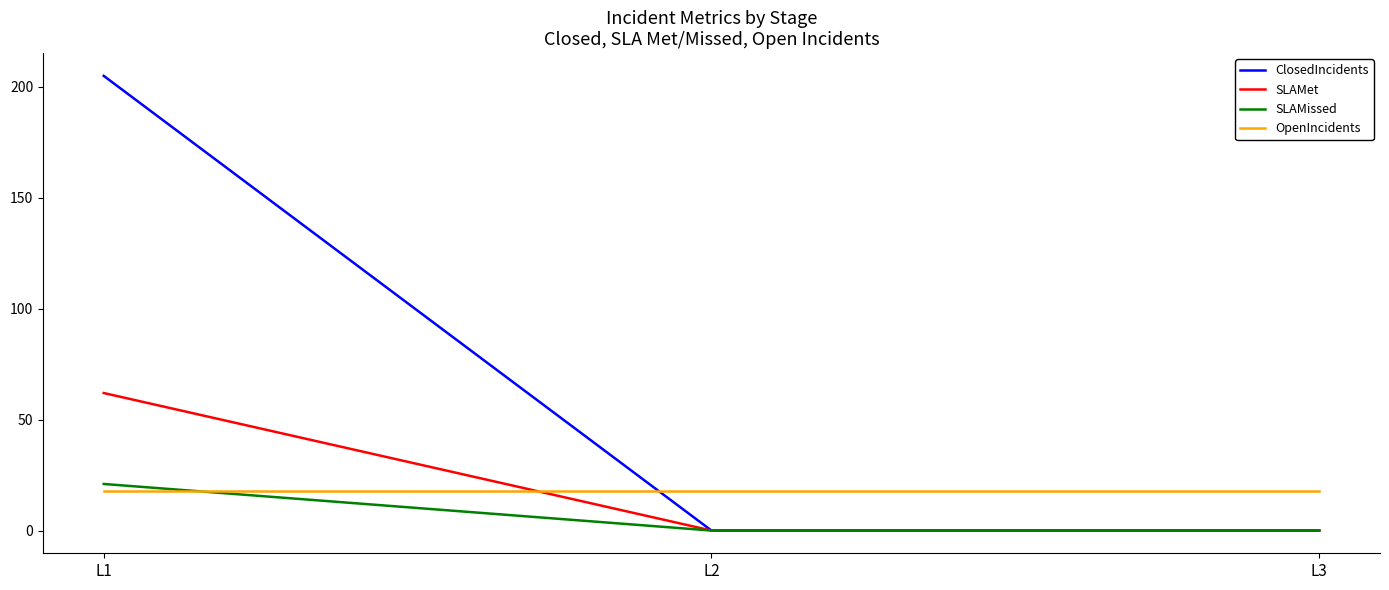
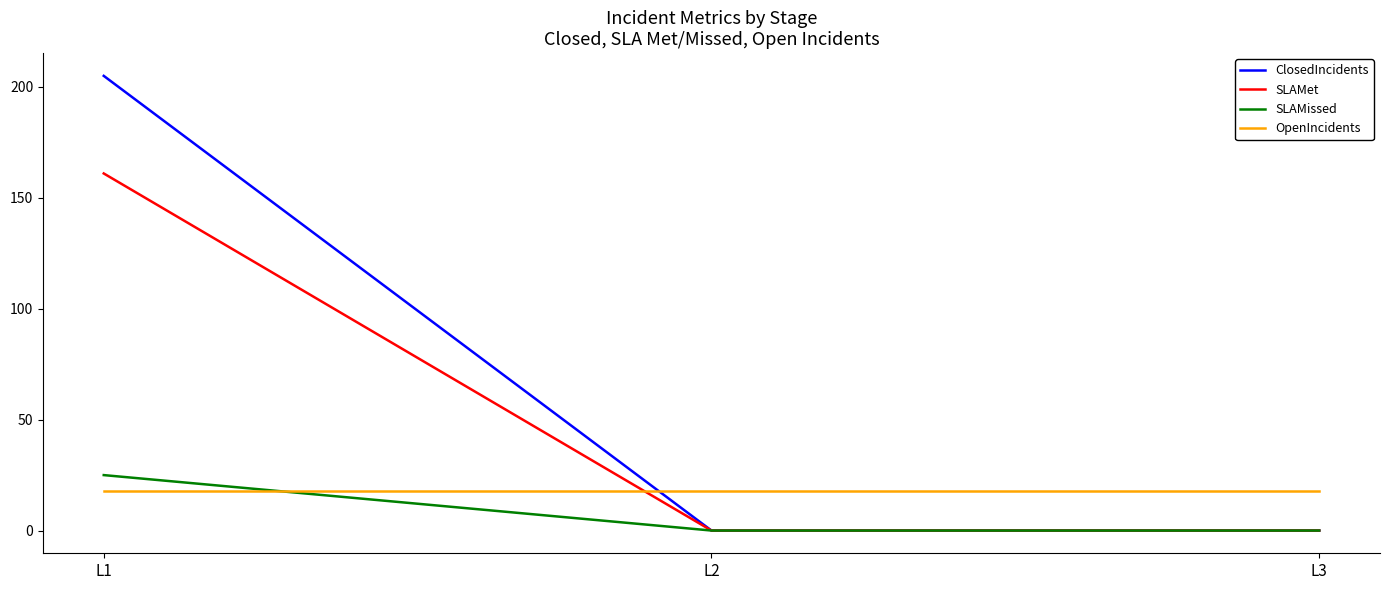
SLAMet, L1: 62 -> 161
SLAMissed, L1: 21 -> 25
